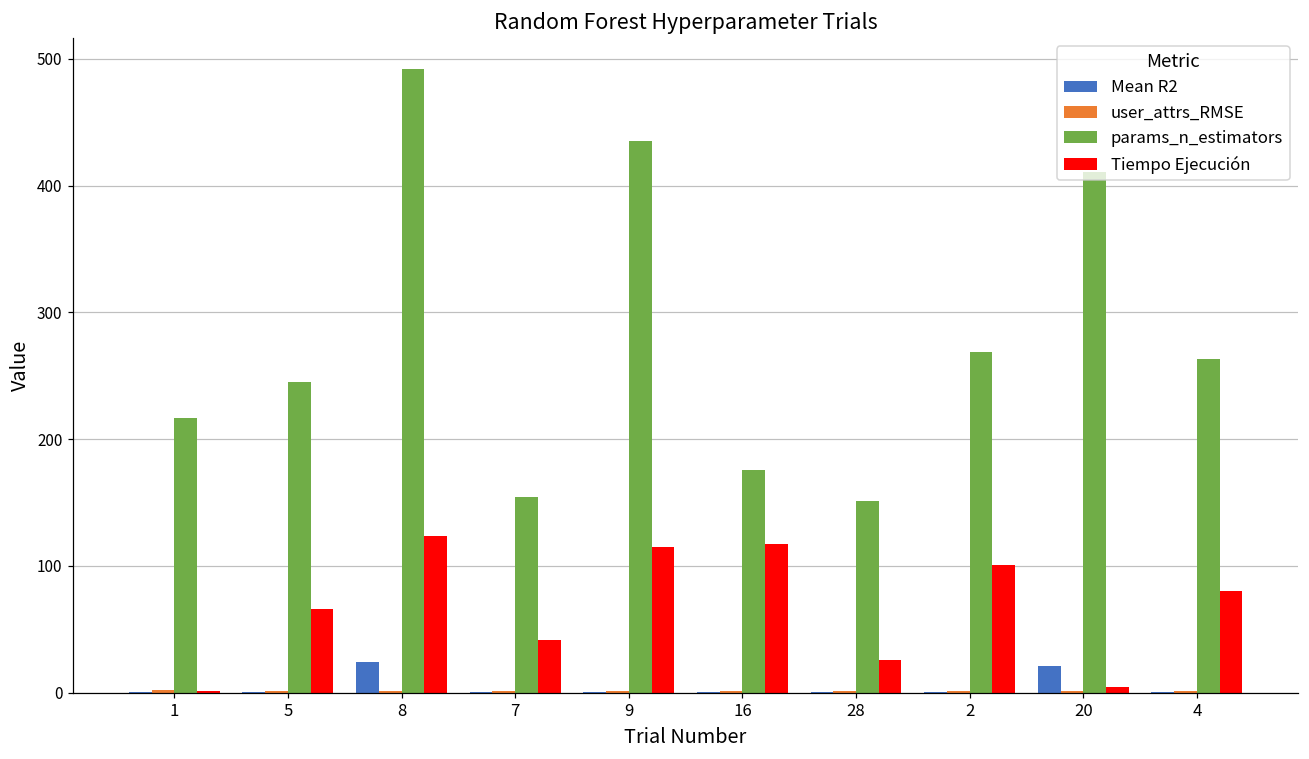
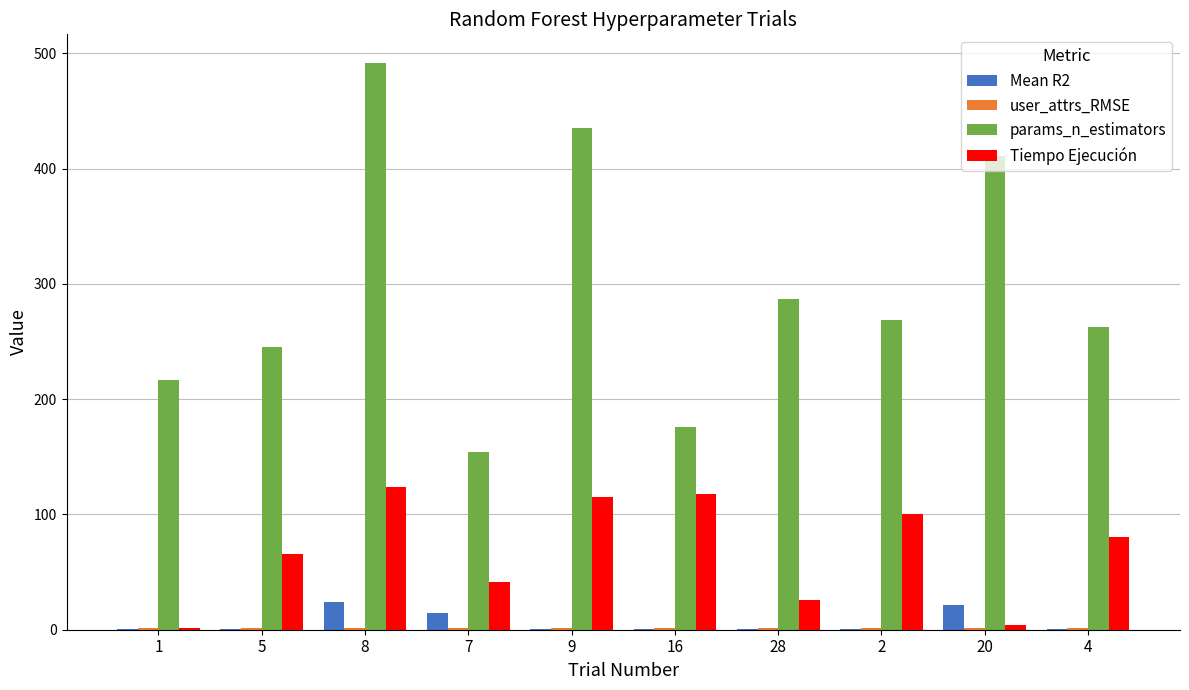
Mean R2, 7: 1 -> 14
params_n_estimators, 28: 151 -> 287
